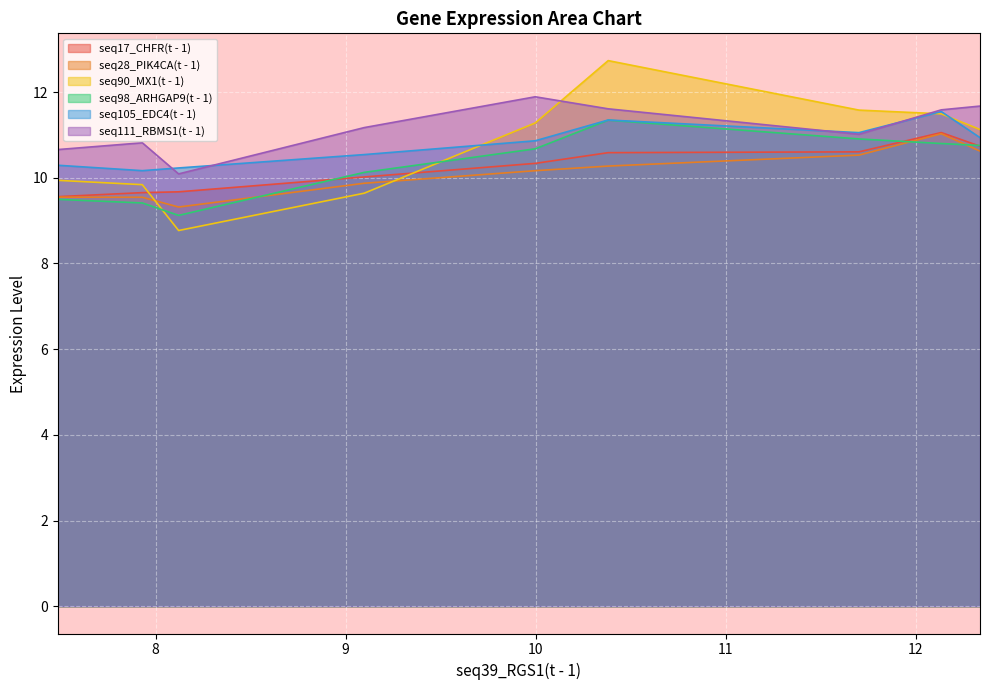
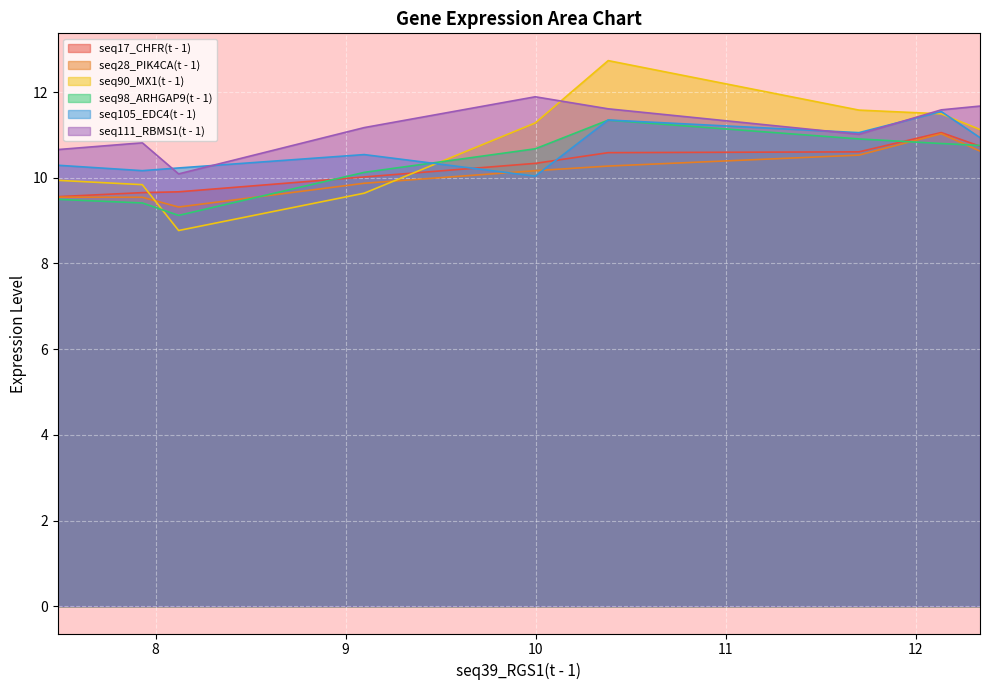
seq105_EDC4(t - 1), 10: 10.9 -> 10.0
